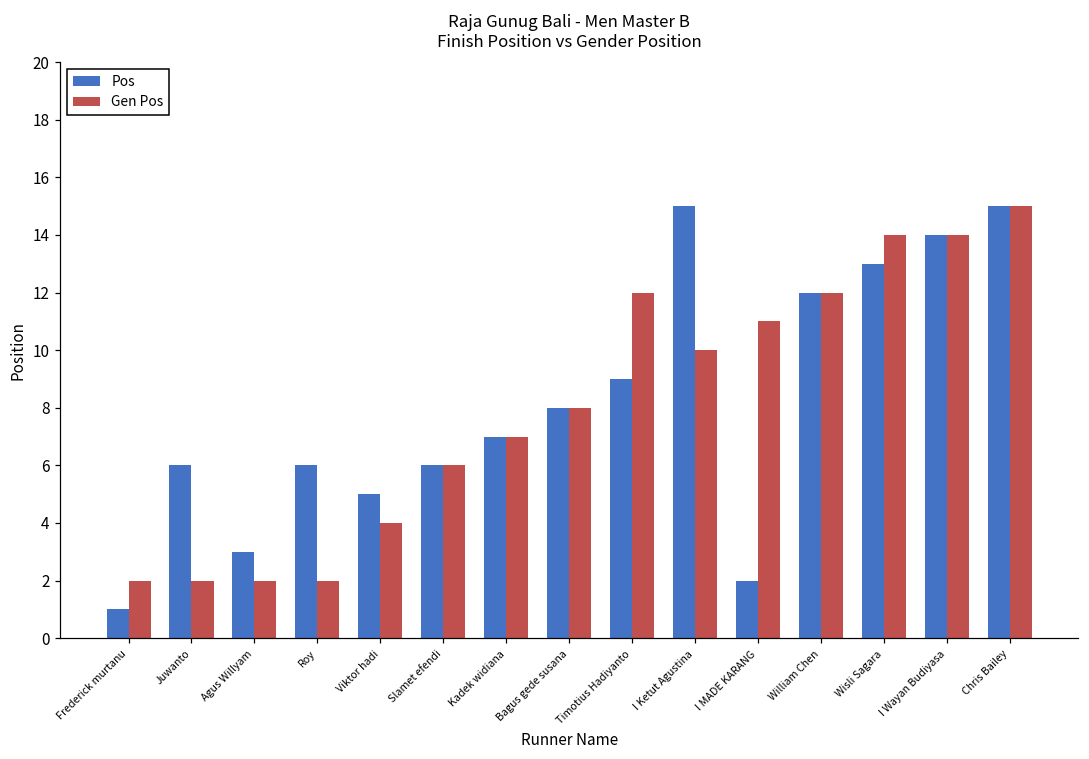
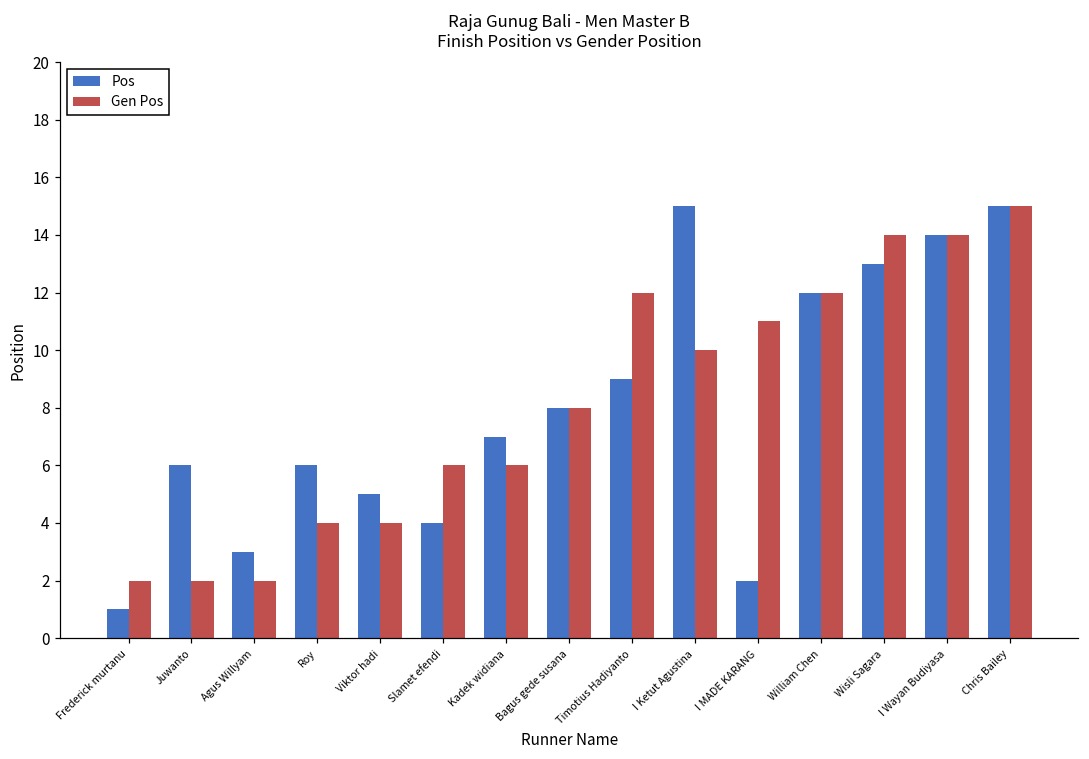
Gen Pos, Roy: 2 -> 4
Pos, Slamet efendi: 6 -> 4
Gen Pos, Kadek widiana: 7 -> 6
